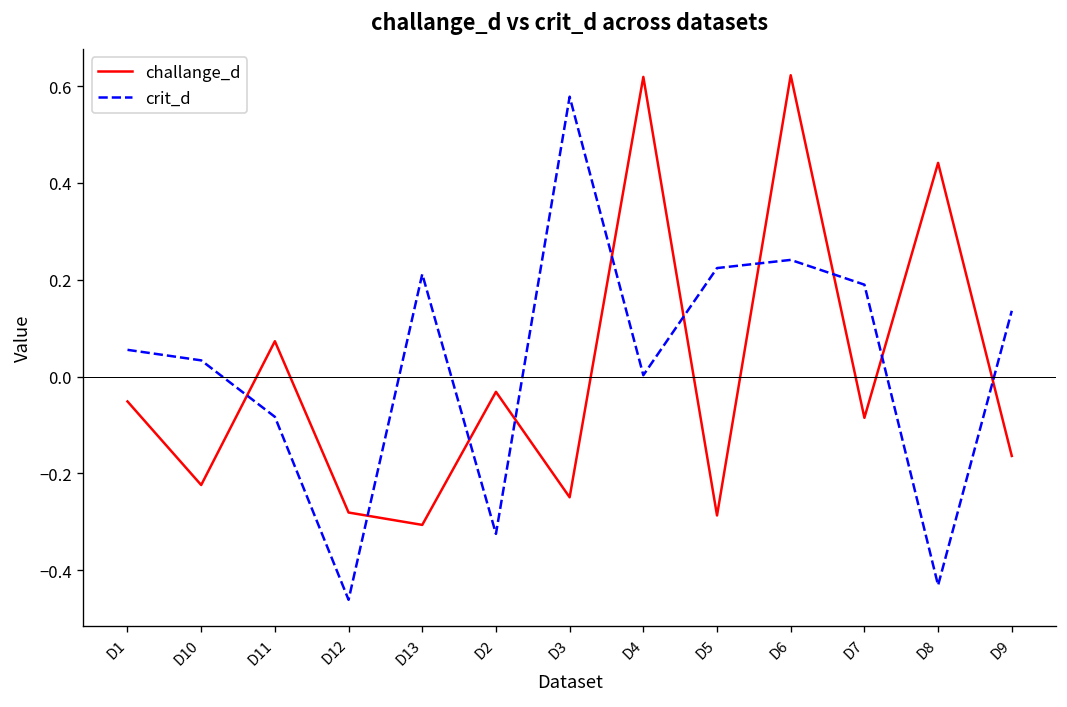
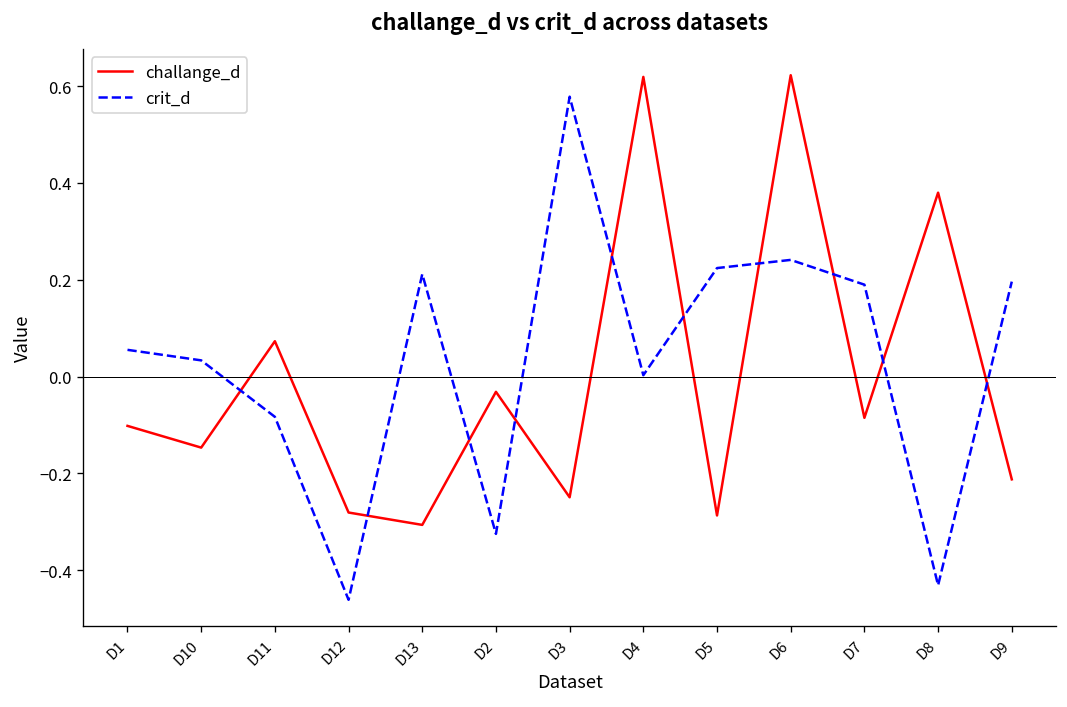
challange_d, D1: -0.05 -> -0.10
challange_d, D10: -0.22 -> -0.15
challange_d, D8: 0.44 -> 0.38
challange_d, D9: -0.16 -> -0.21
crit_d, D9: 0.14 -> 0.20
